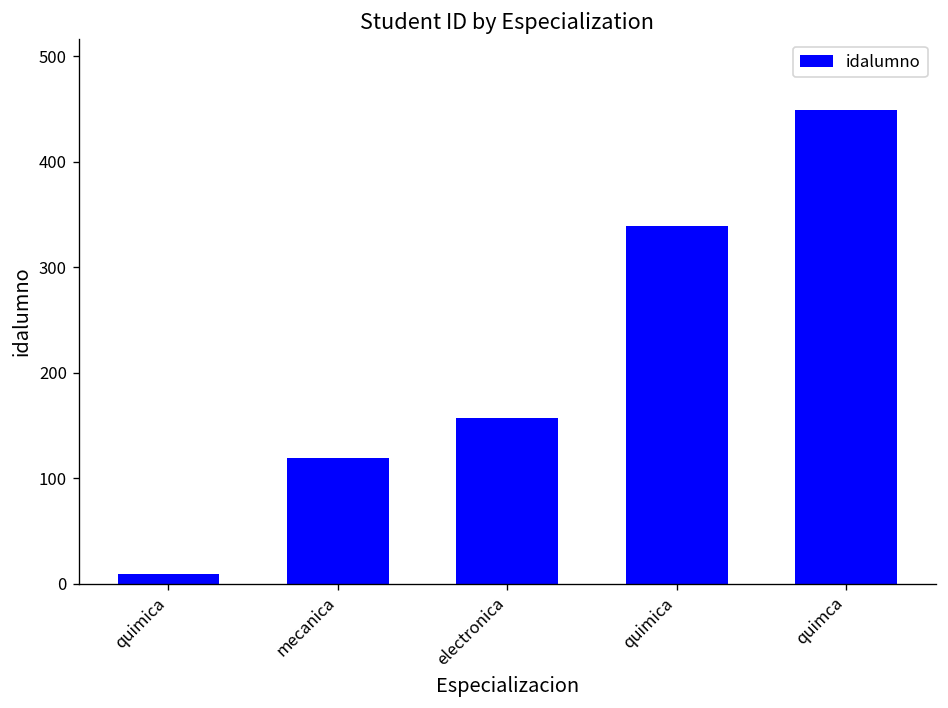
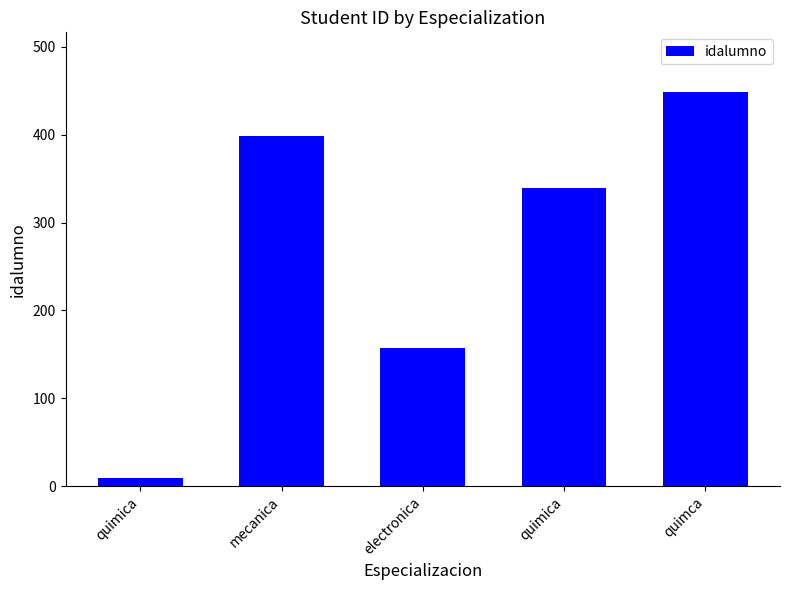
mecanica: 120 -> 400
